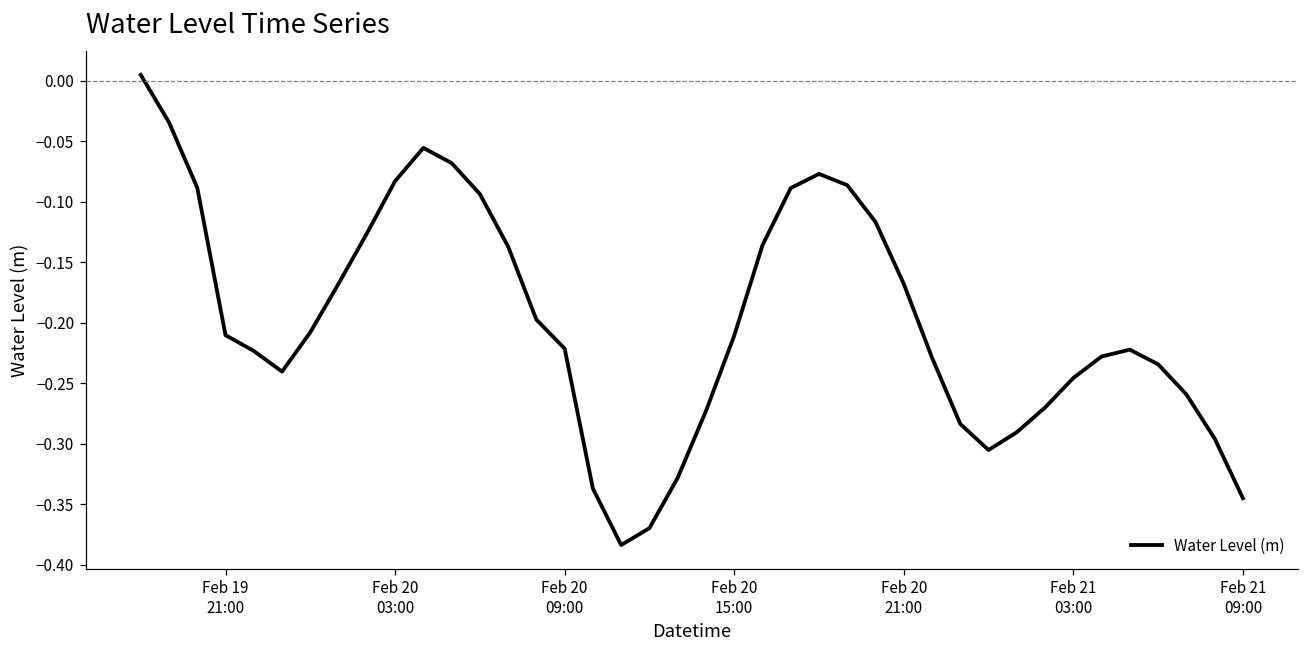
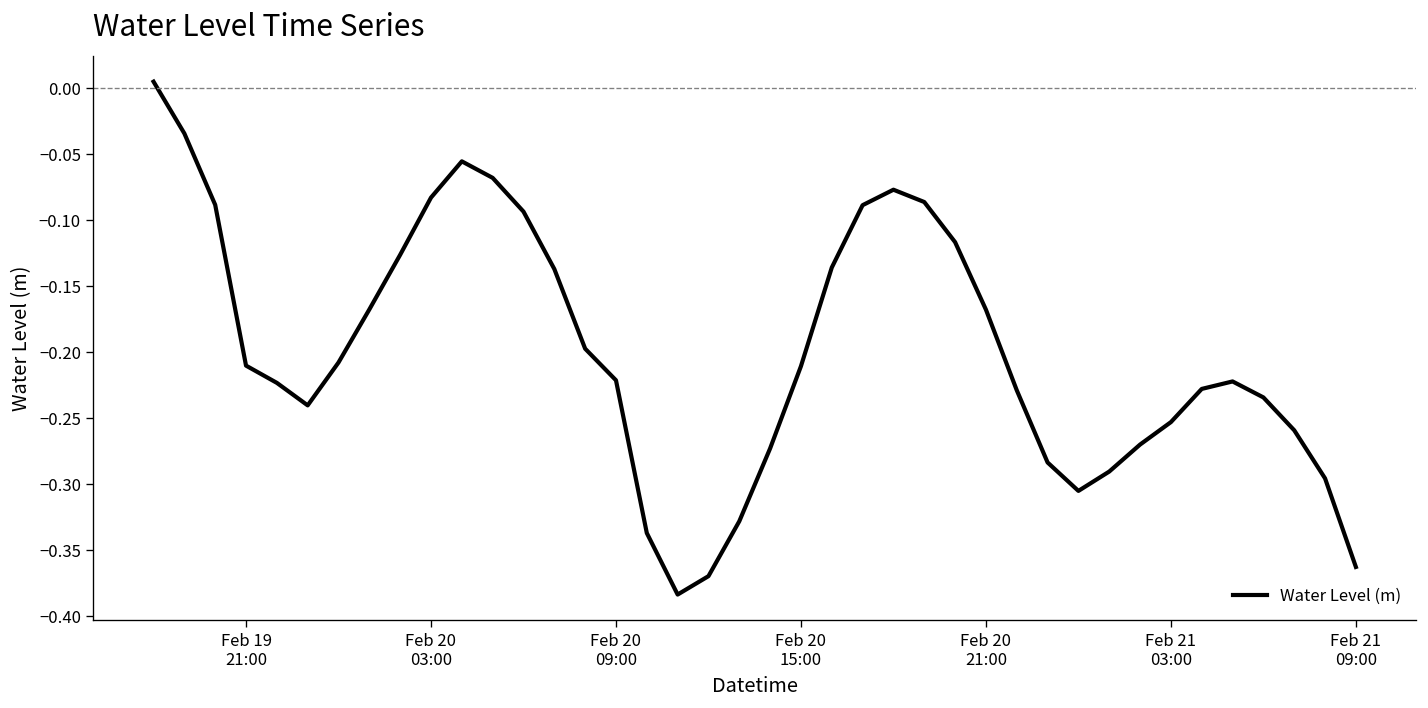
Feb 21 03:00: -0.246 -> -0.253
Feb 21 09:00: -0.345 -> -0.363
